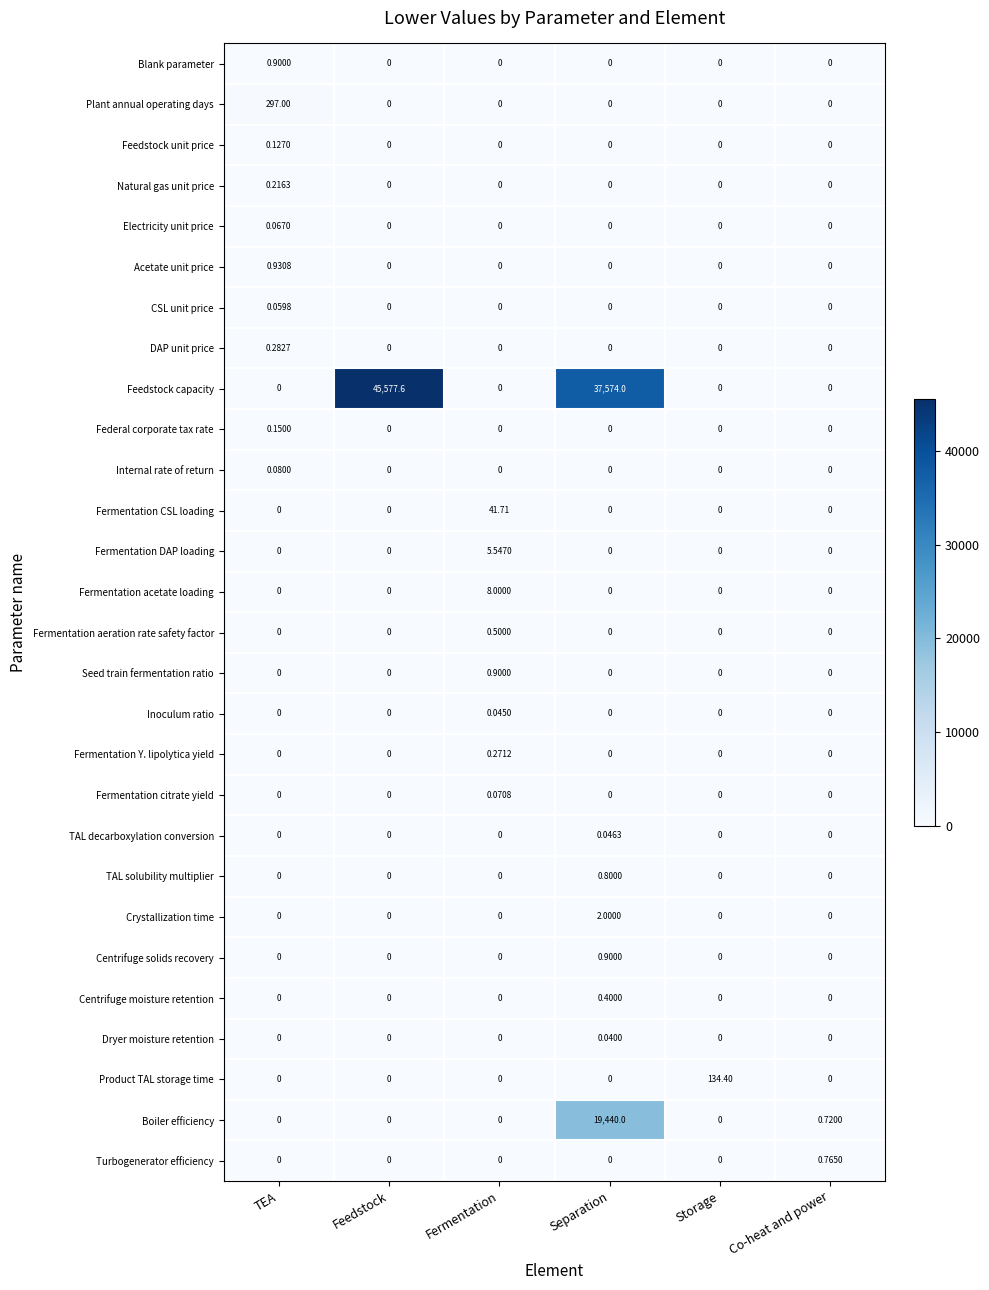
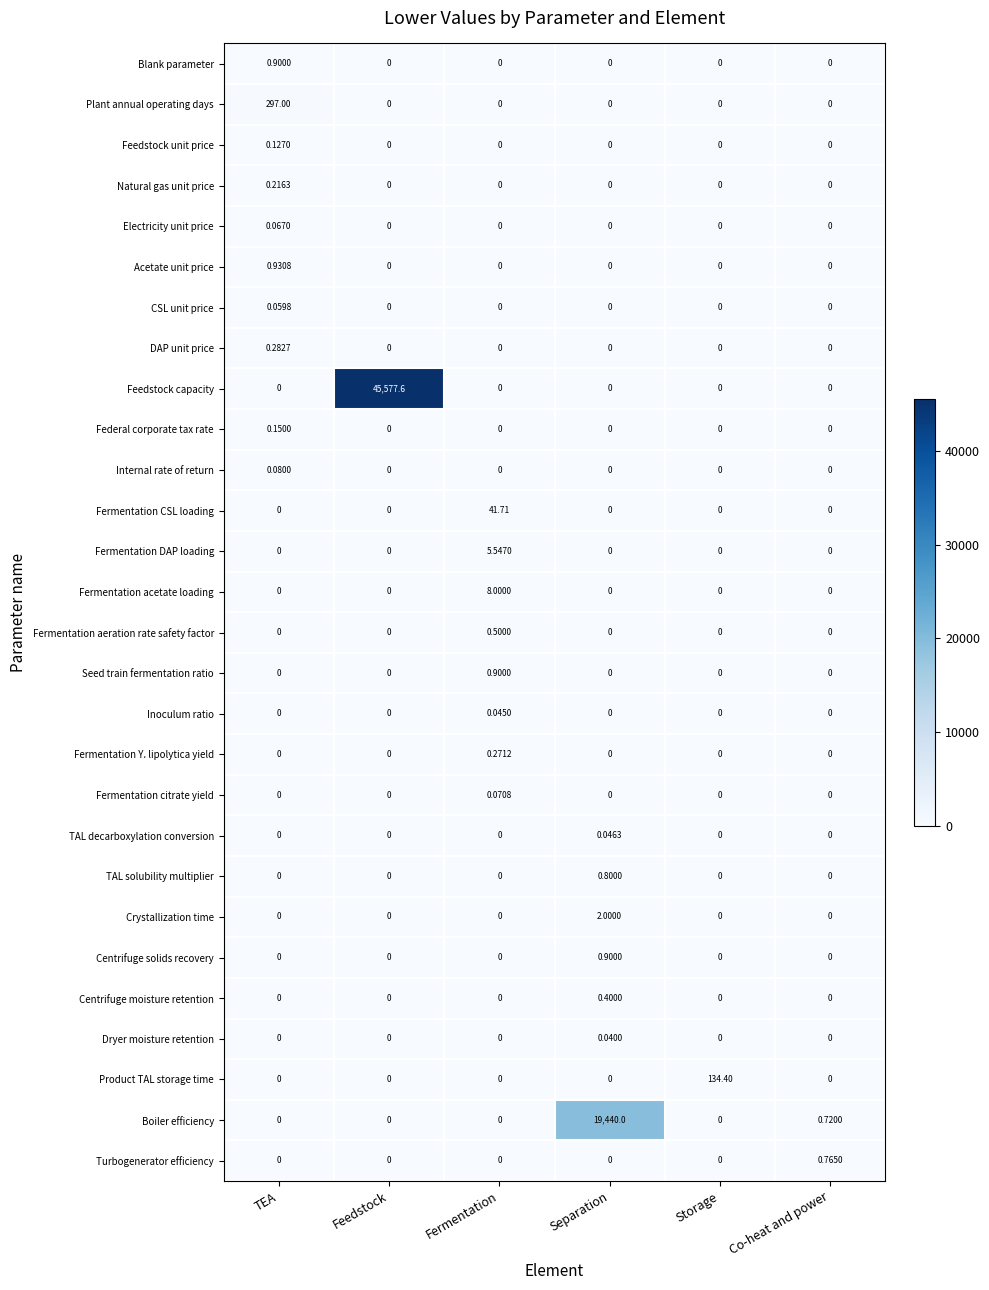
Feedstock capacity, Separation: 37,574.0 -> 0
